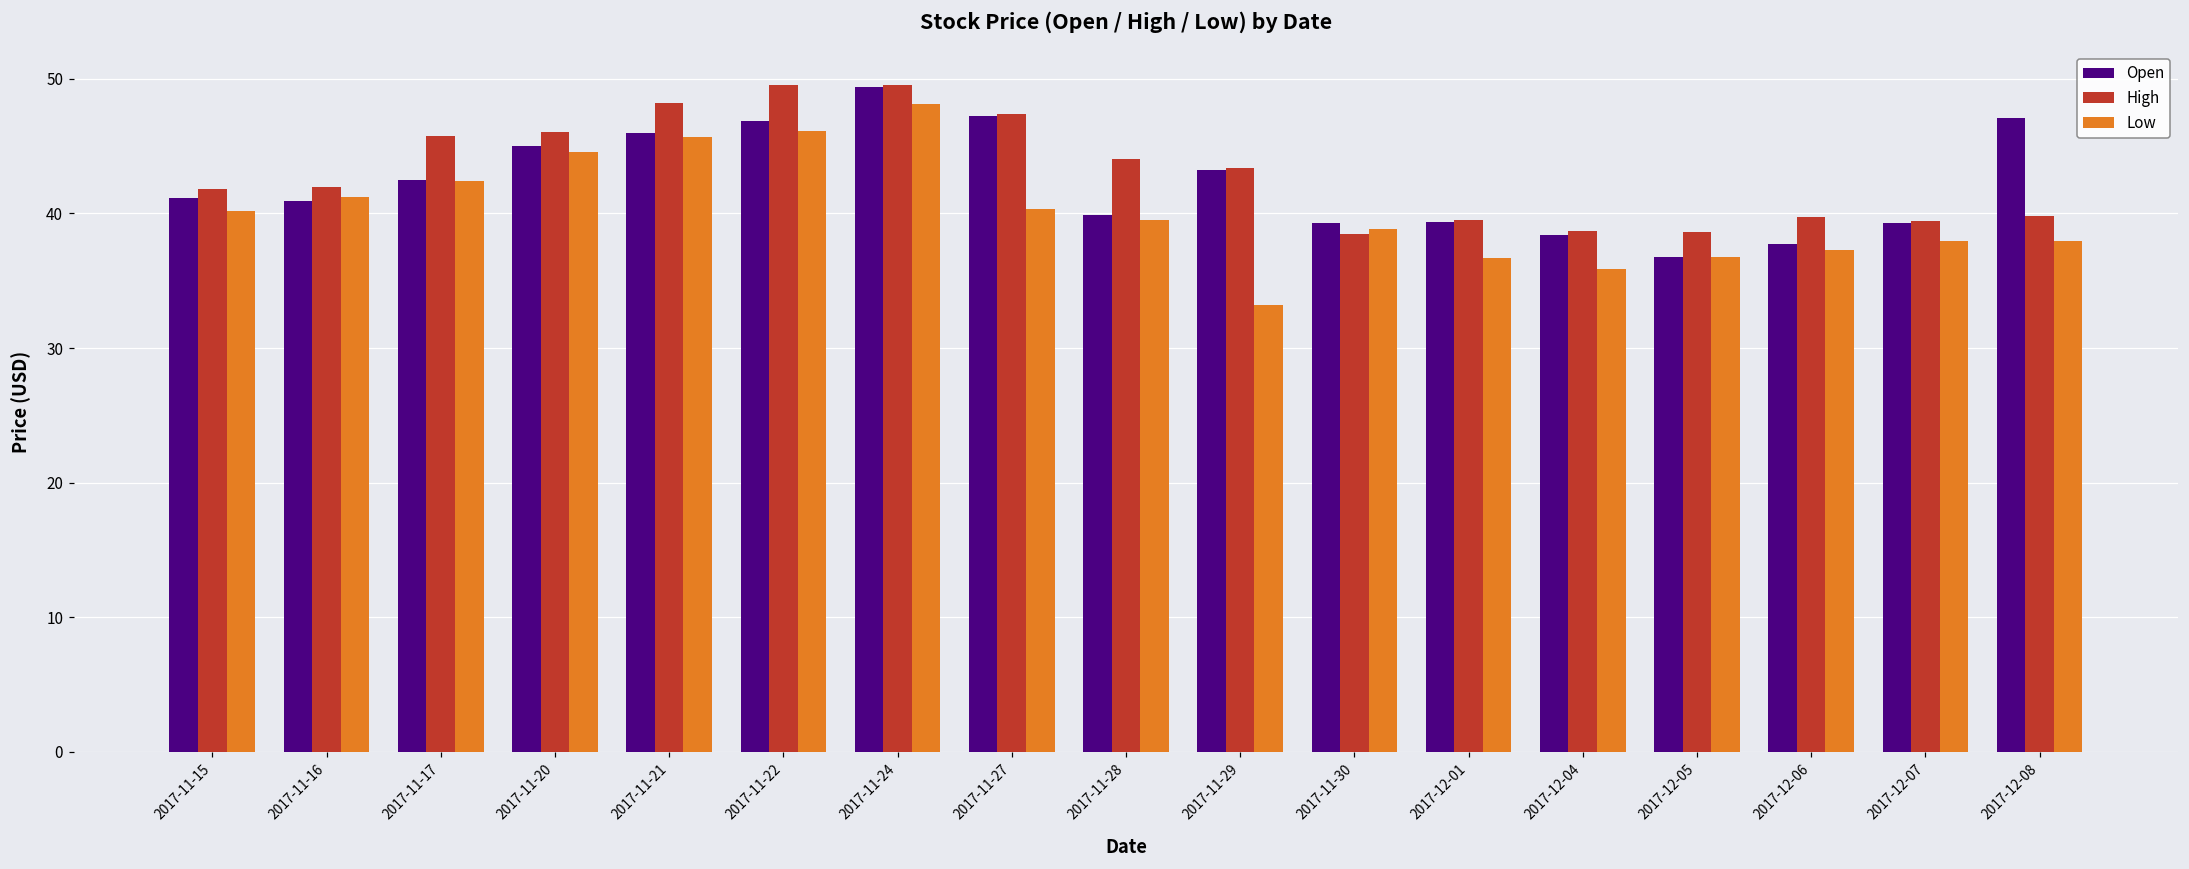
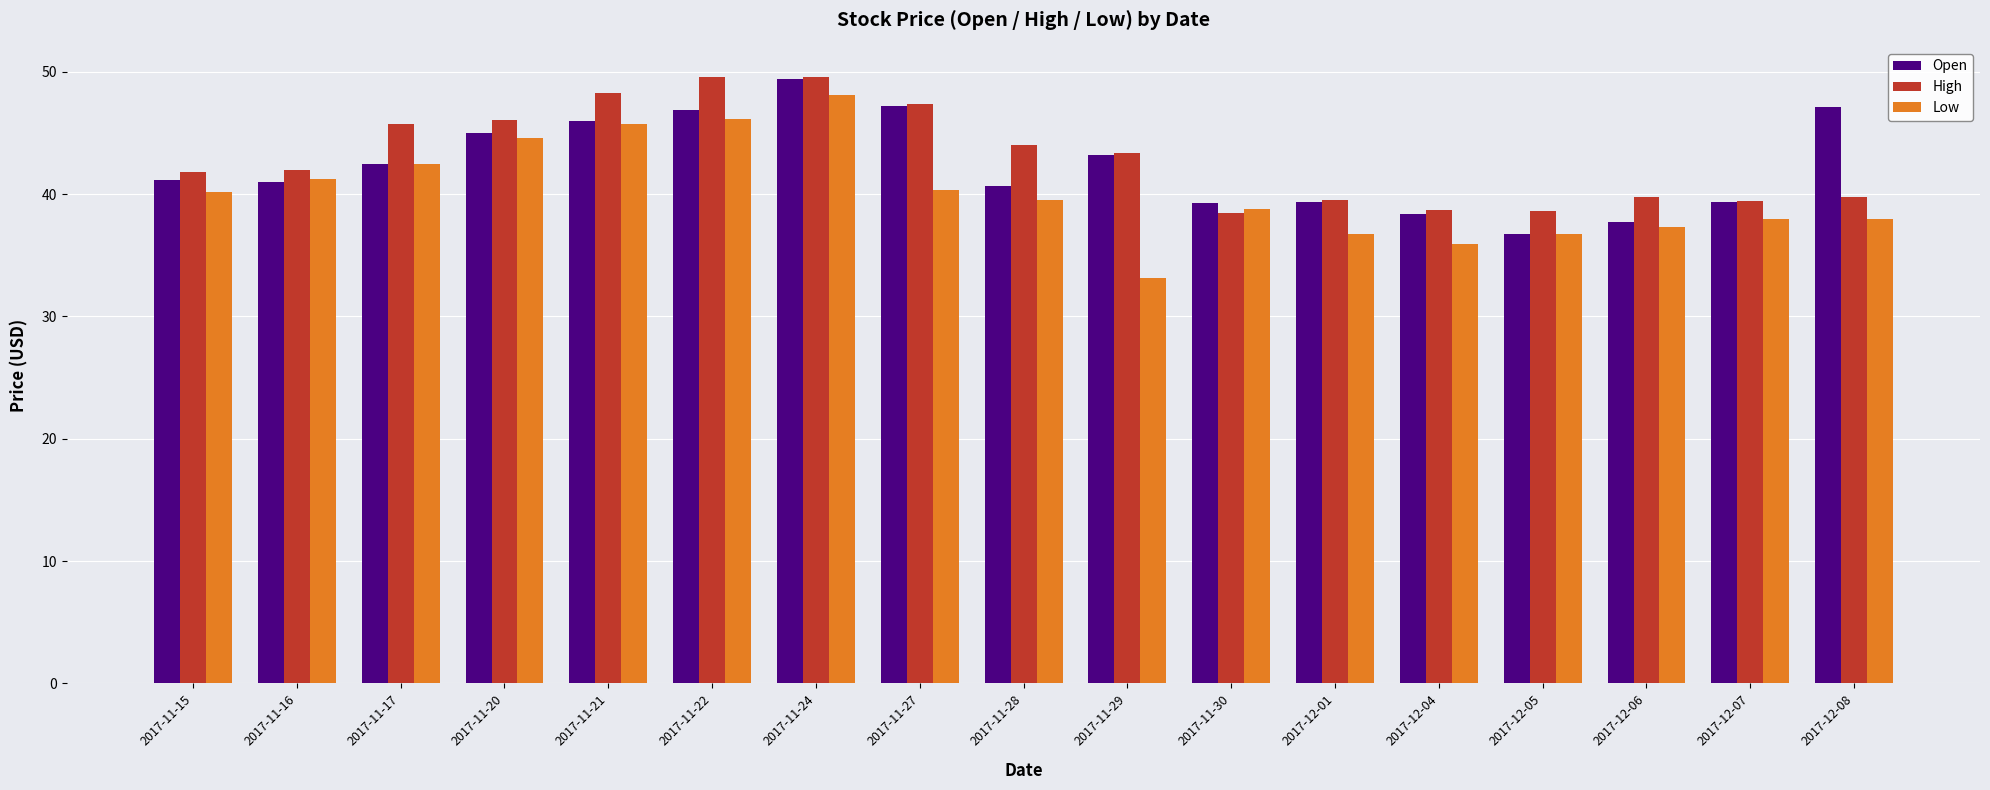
Open, 2017-11-28: 39.9 -> 40.7
